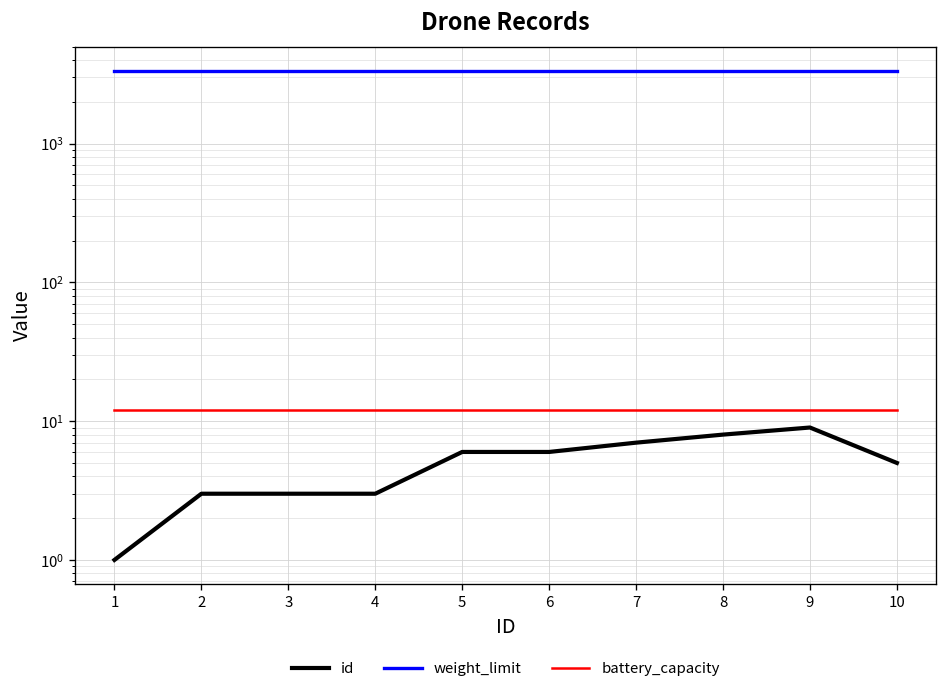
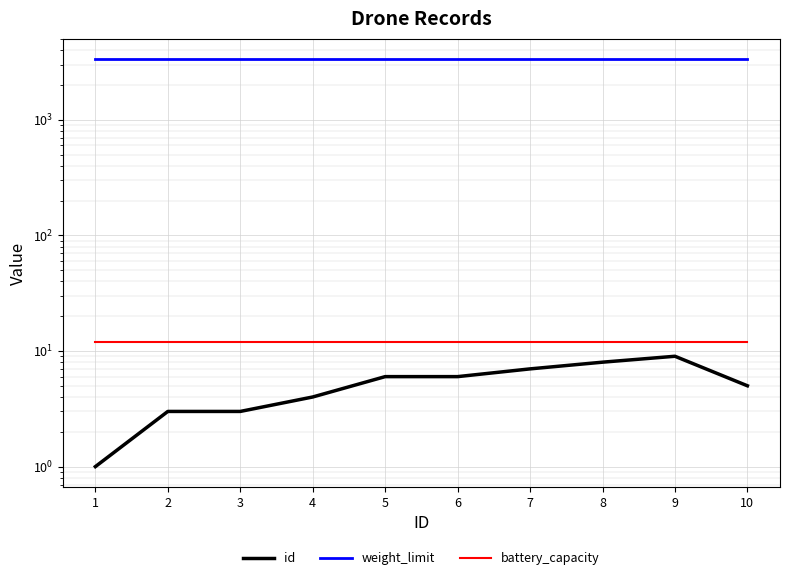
id, 4: 3 -> 4
